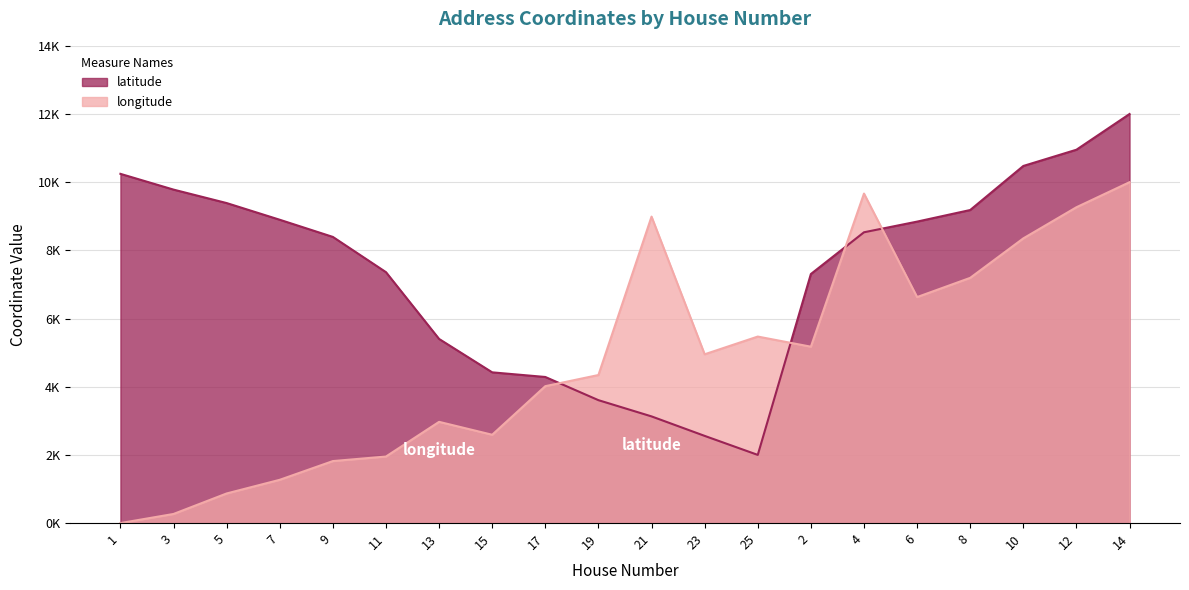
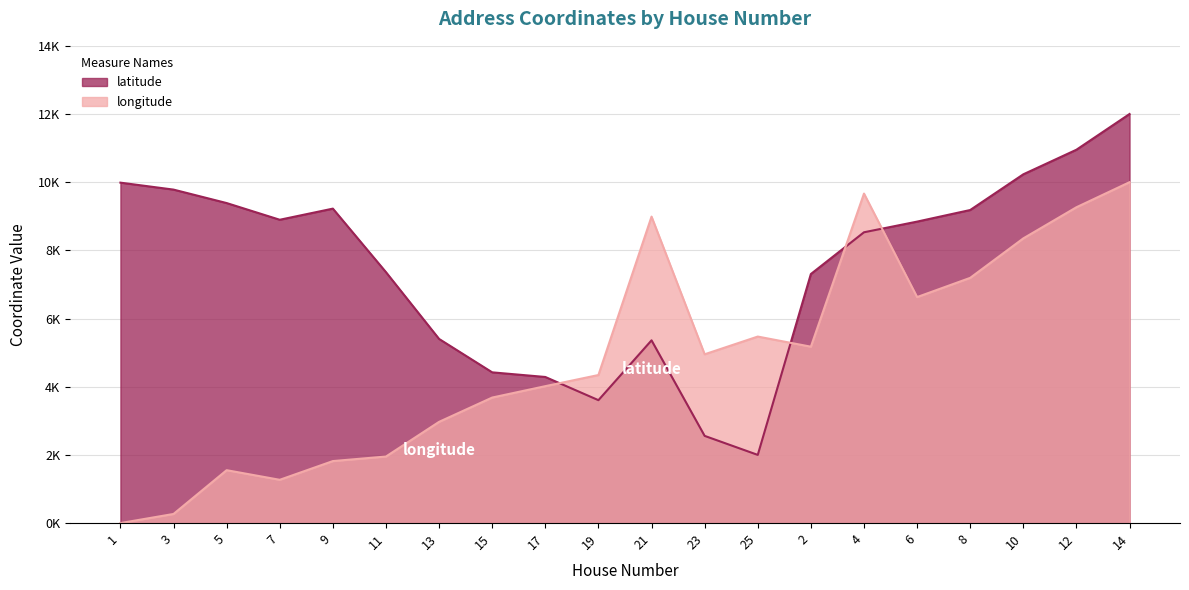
latitude, 1: 10200 -> 10000
longitude, 5: 900 -> 1600
latitude, 9: 8400 -> 9200
longitude, 15: 2600 -> 3700
latitude, 21: 3100 -> 5400
latitude, 10: 10500 -> 10200
